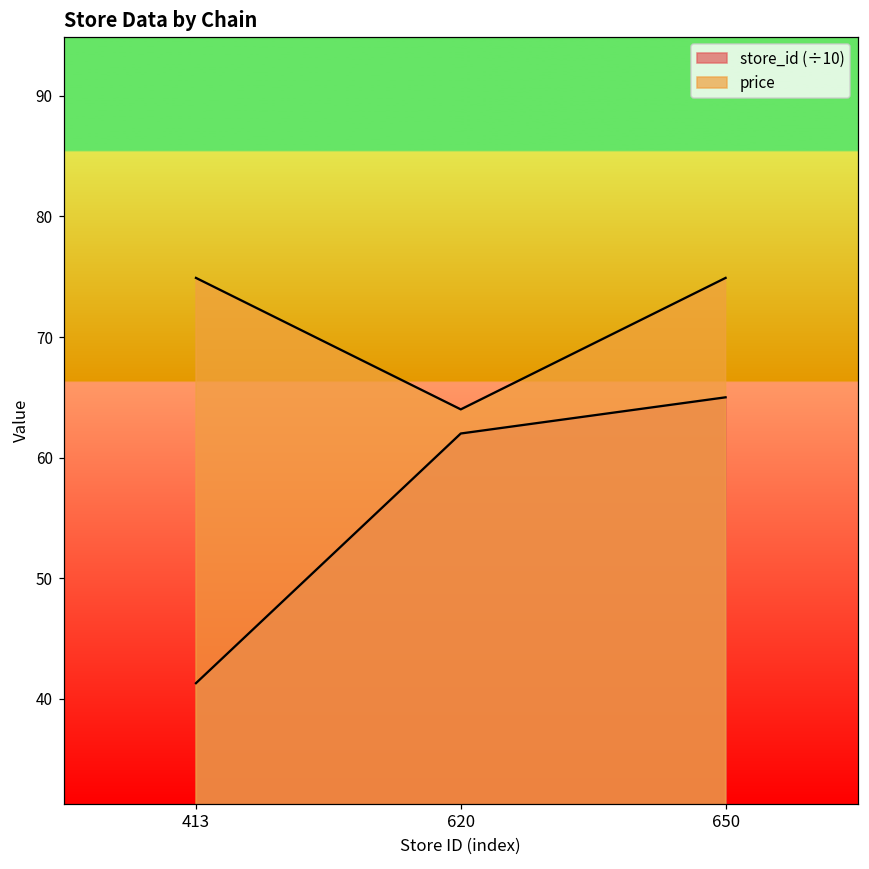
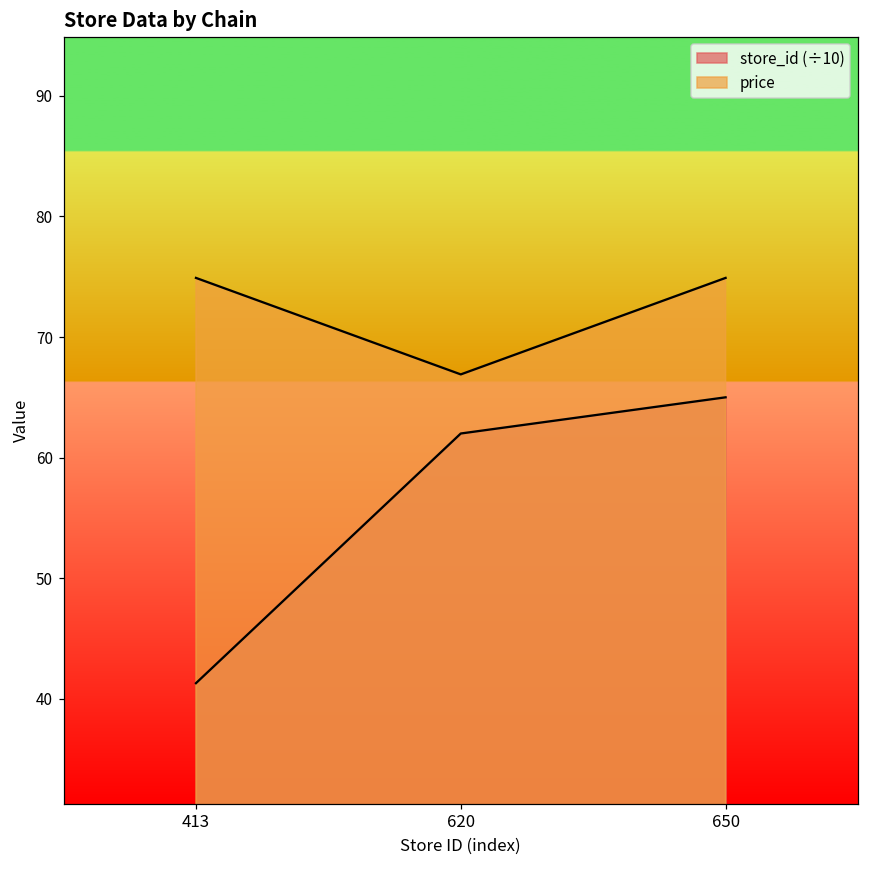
price, 620: 64.0 -> 66.9
